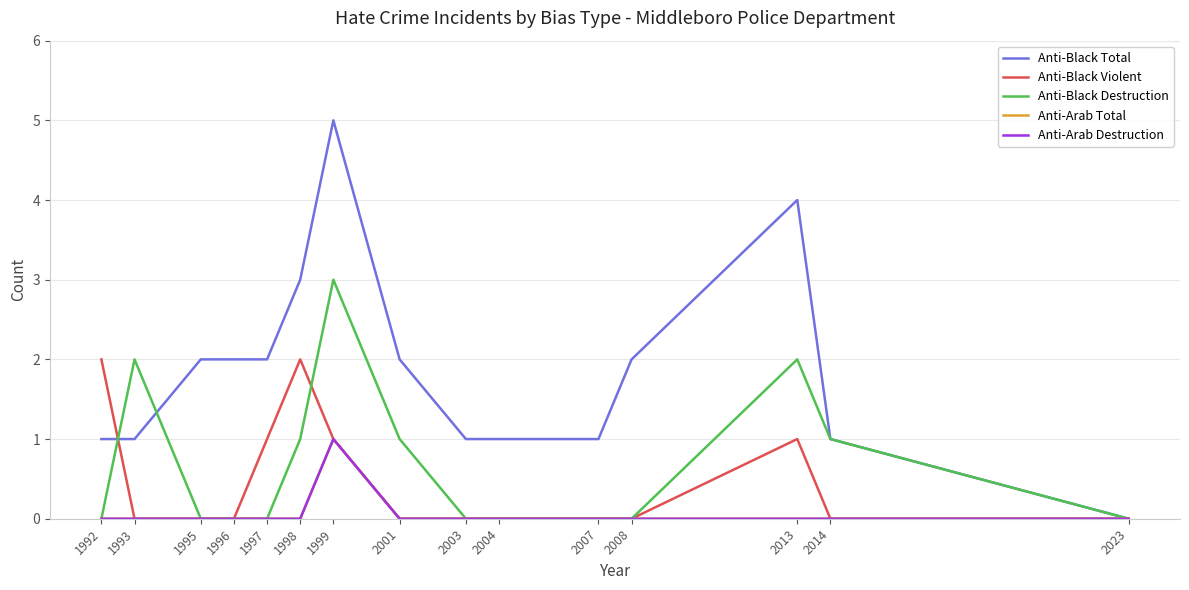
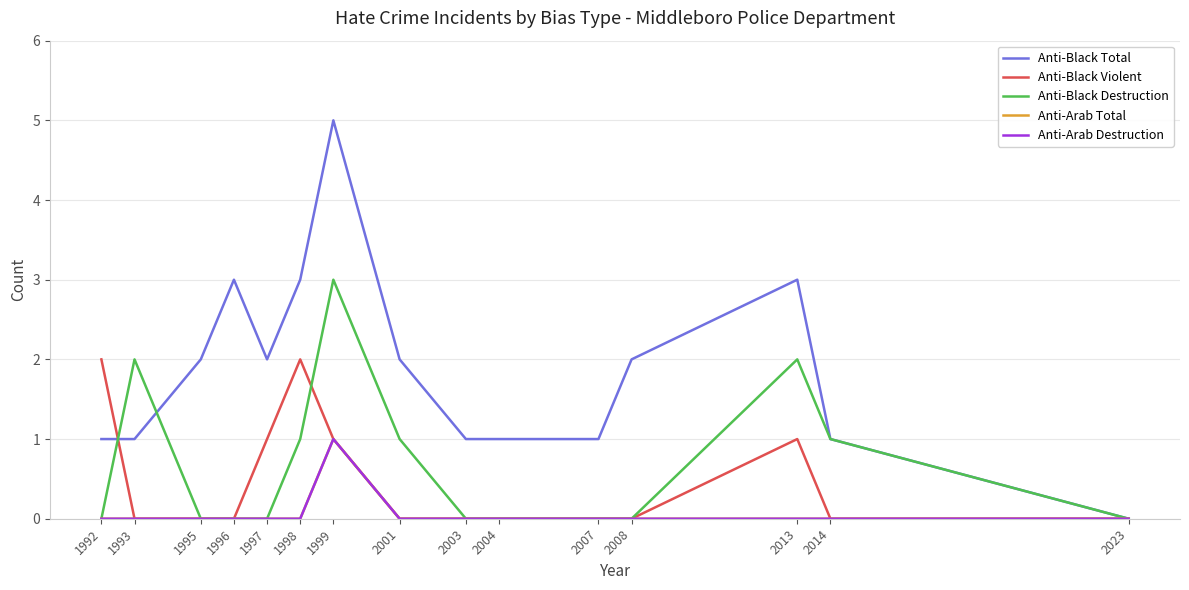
Anti-Black Total, 1996: 2 -> 3
Anti-Black Total, 2013: 4 -> 3
